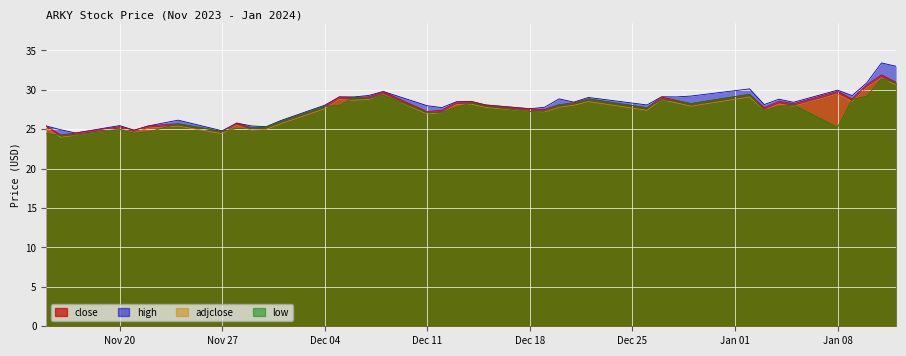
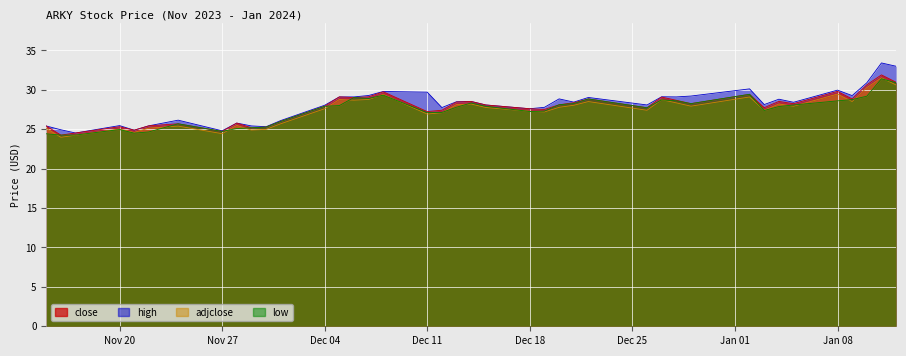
high, Dec 11: 28 -> 30
low, Jan 08: 25 -> 29
